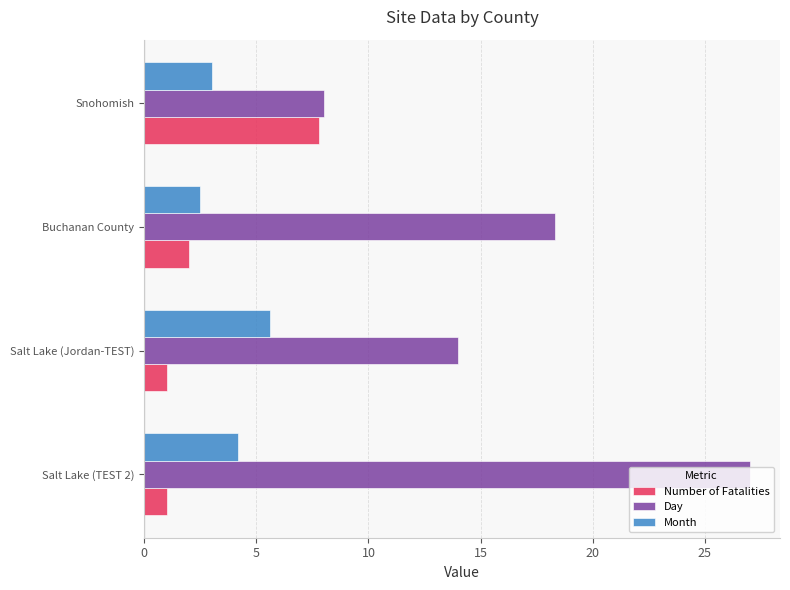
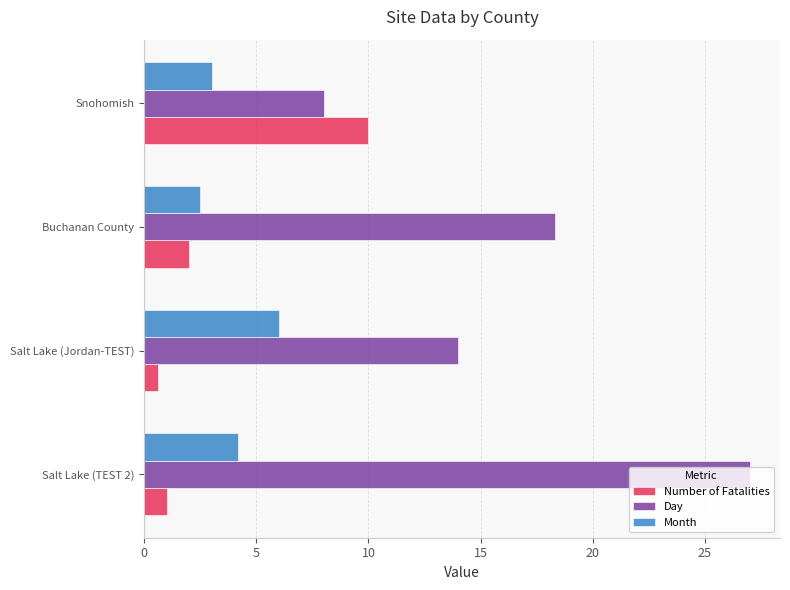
Number of Fatalities, Snohomish: 7.8 -> 10.0
Month, Salt Lake (Jordan-TEST): 5.6 -> 6.0
Number of Fatalities, Salt Lake (Jordan-TEST): 1.0 -> 0.6
